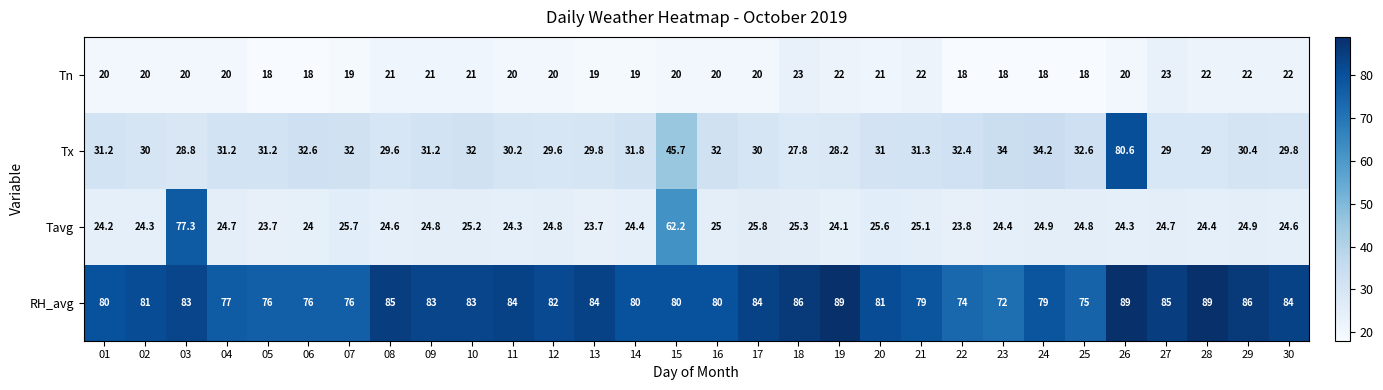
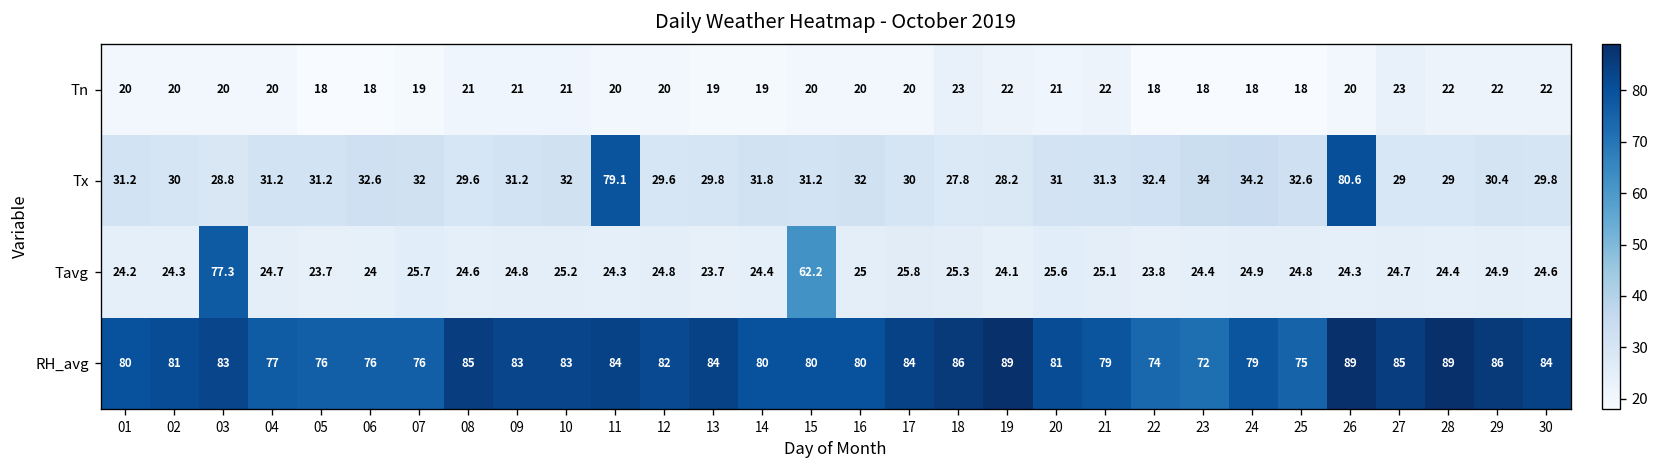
Tx, 11: 30.2 -> 79.1
Tx, 15: 45.7 -> 31.2
